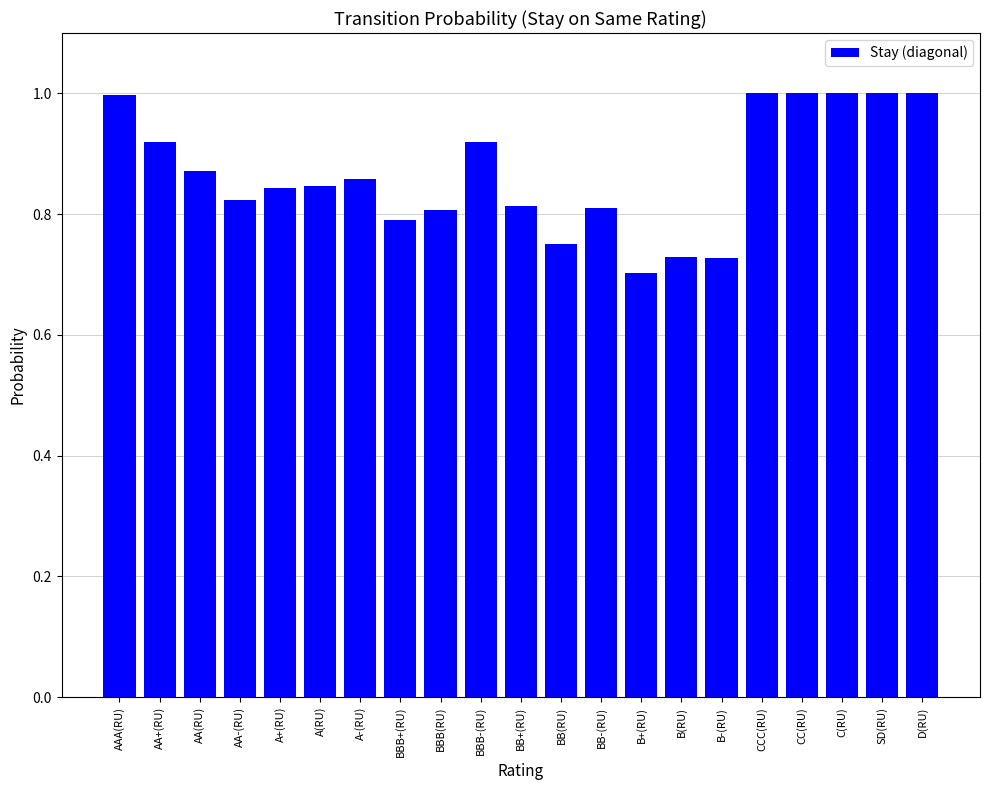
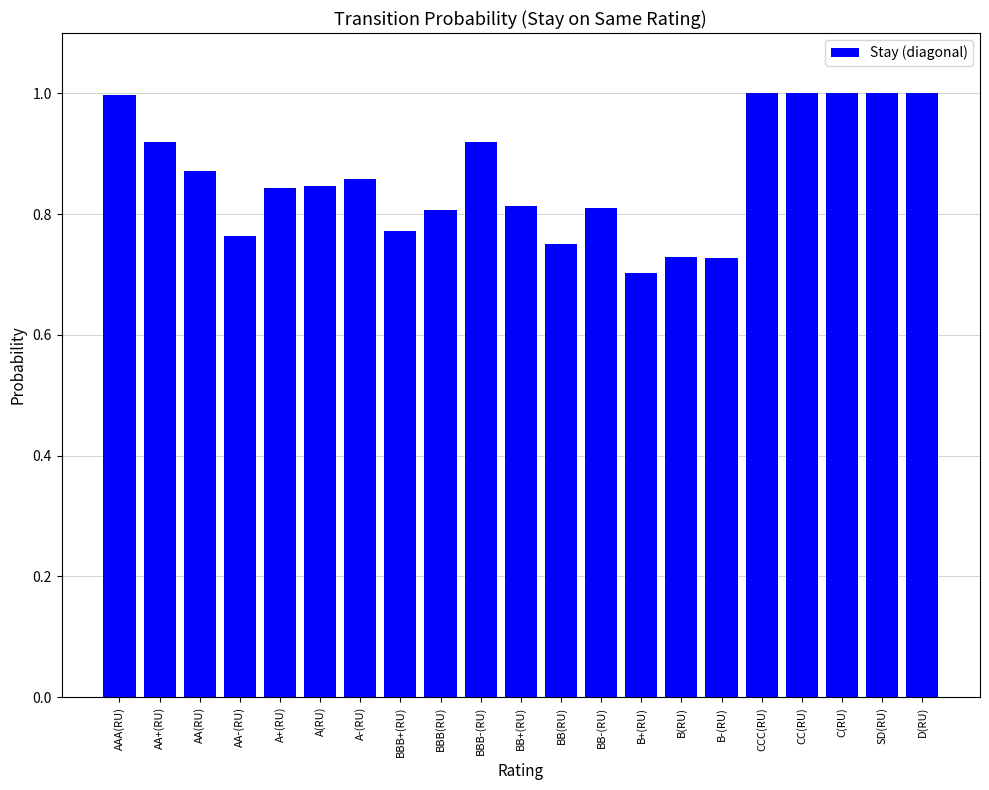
AA-(RU): 0.82 -> 0.76
BBB+(RU): 0.79 -> 0.77
